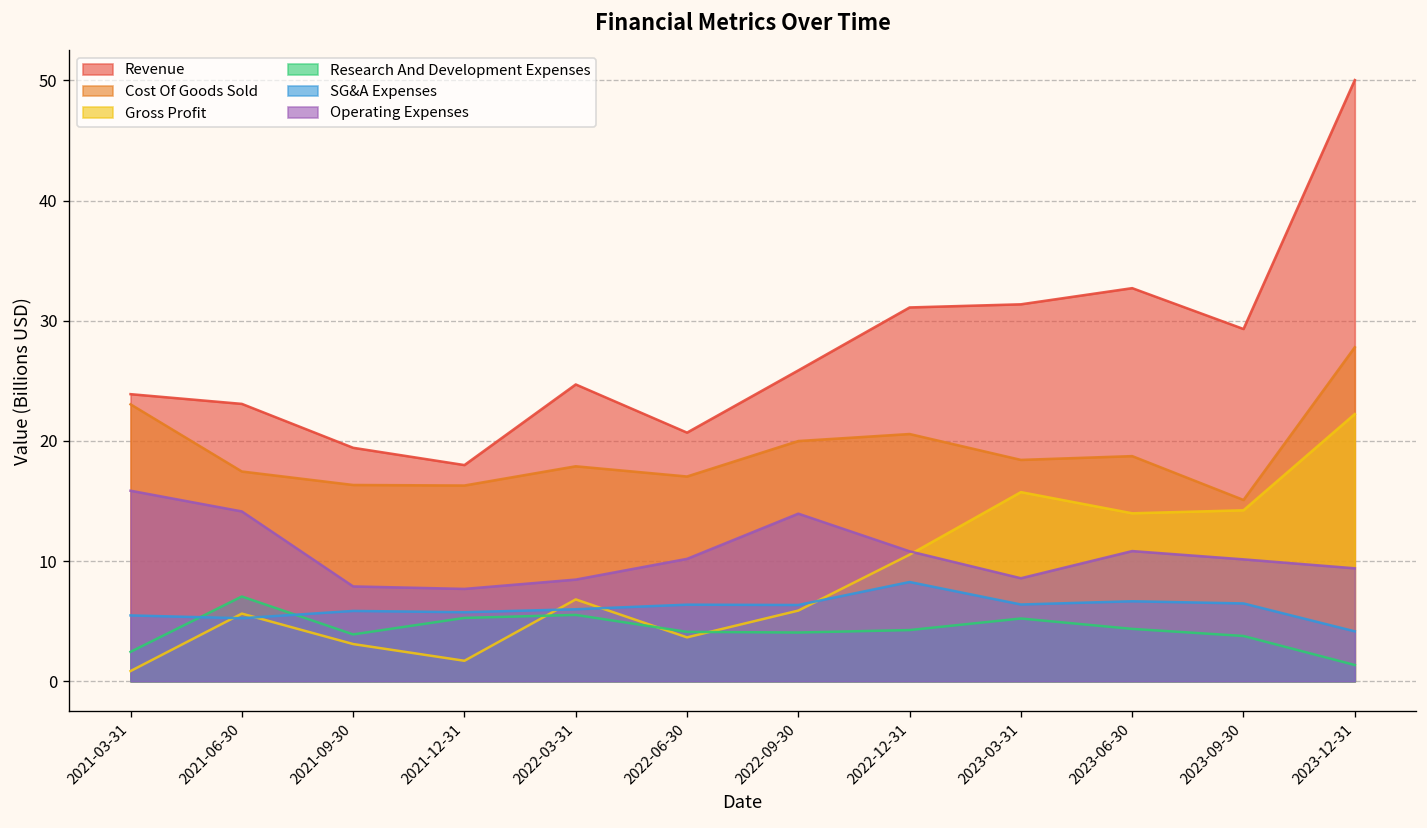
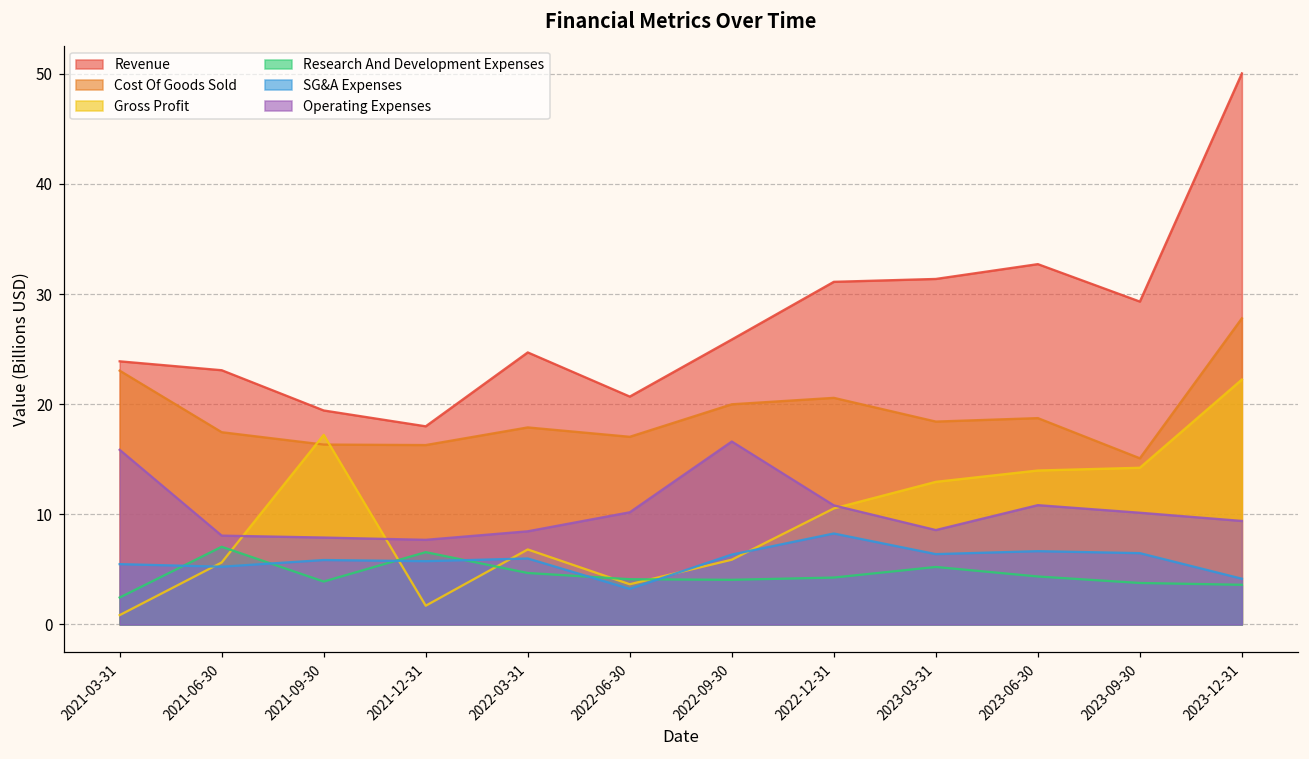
Operating Expenses, 2021-06-30: 14.1 -> 8.1
Gross Profit, 2021-09-30: 3.1 -> 17.2
Research And Development Expenses, 2021-12-31: 5.3 -> 6.6
Research And Development Expenses, 2022-03-31: 5.5 -> 4.7
SG&A Expenses, 2022-06-30: 6.4 -> 3.2
Operating Expenses, 2022-09-30: 13.9 -> 16.6
Gross Profit, 2023-03-31: 15.7 -> 12.9
Research And Development Expenses, 2023-12-31: 1.4 -> 3.6
